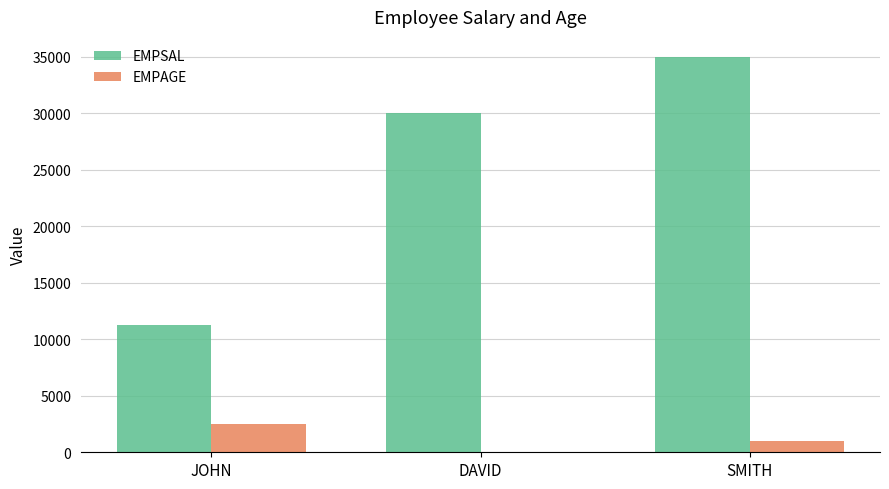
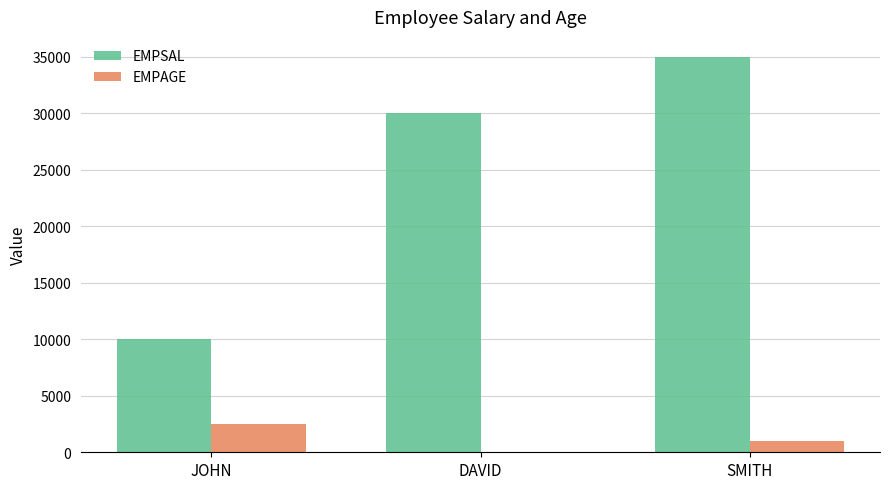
EMPSAL, JOHN: 11300 -> 10000
